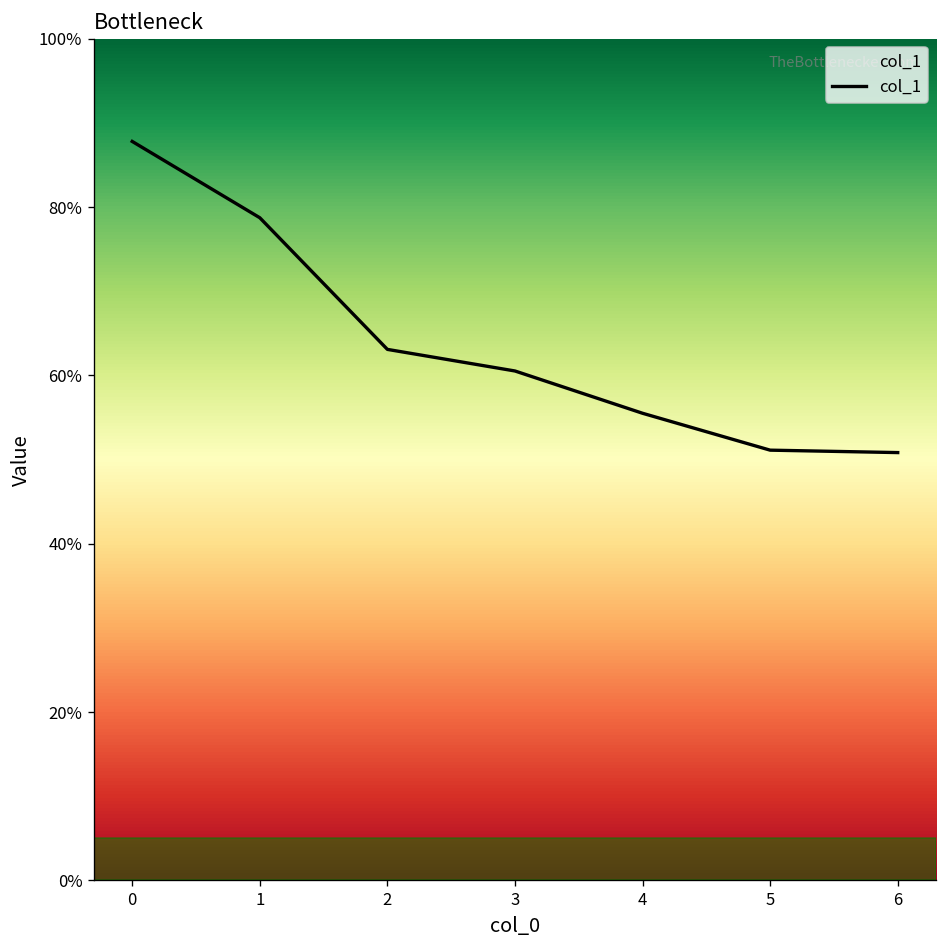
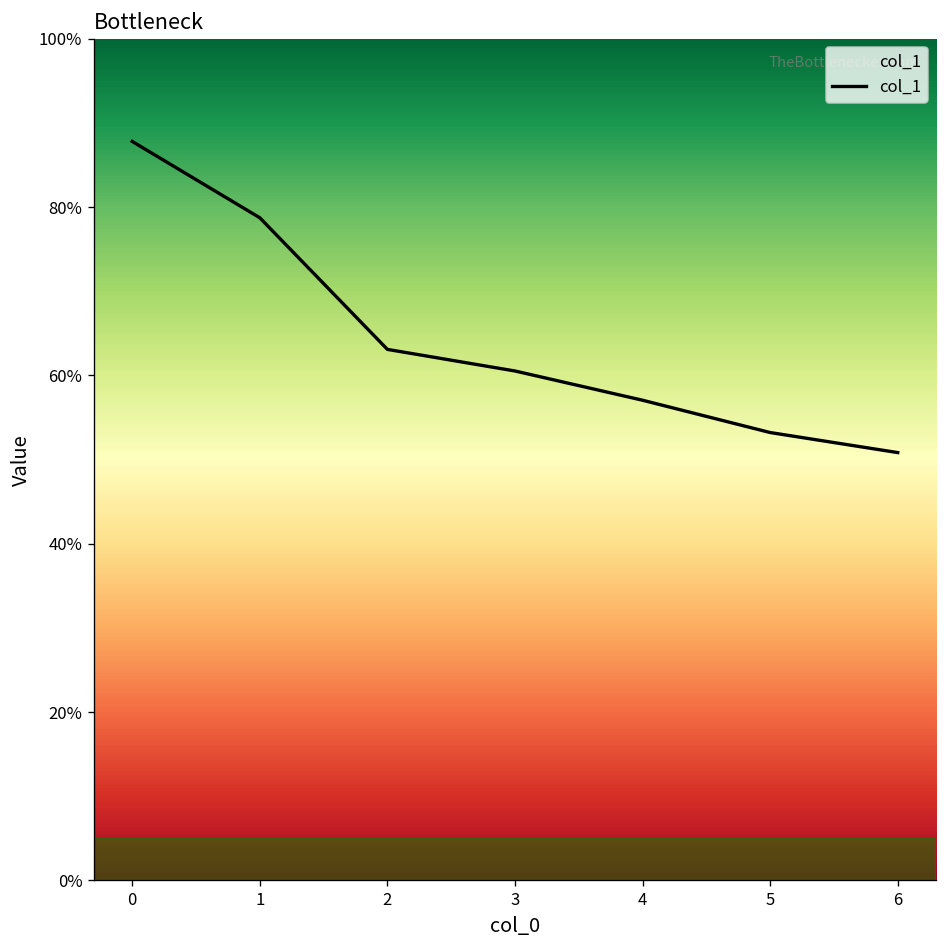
4: 56% -> 57%
5: 51% -> 53%
